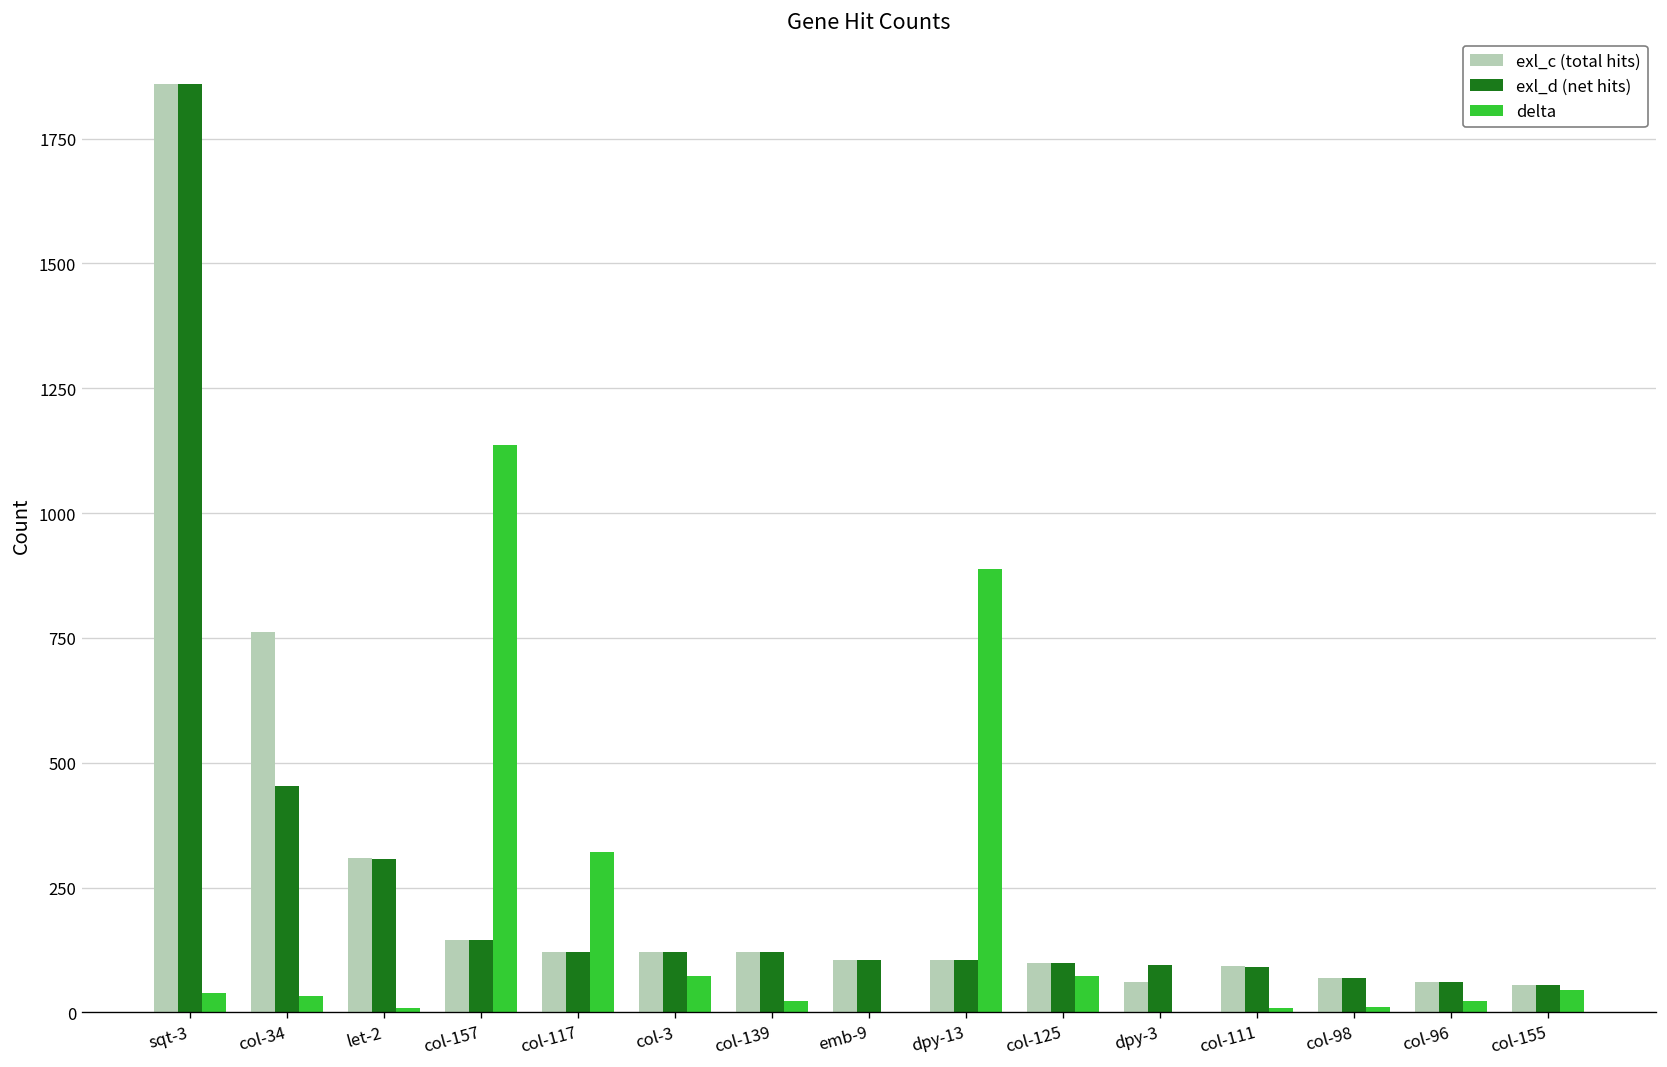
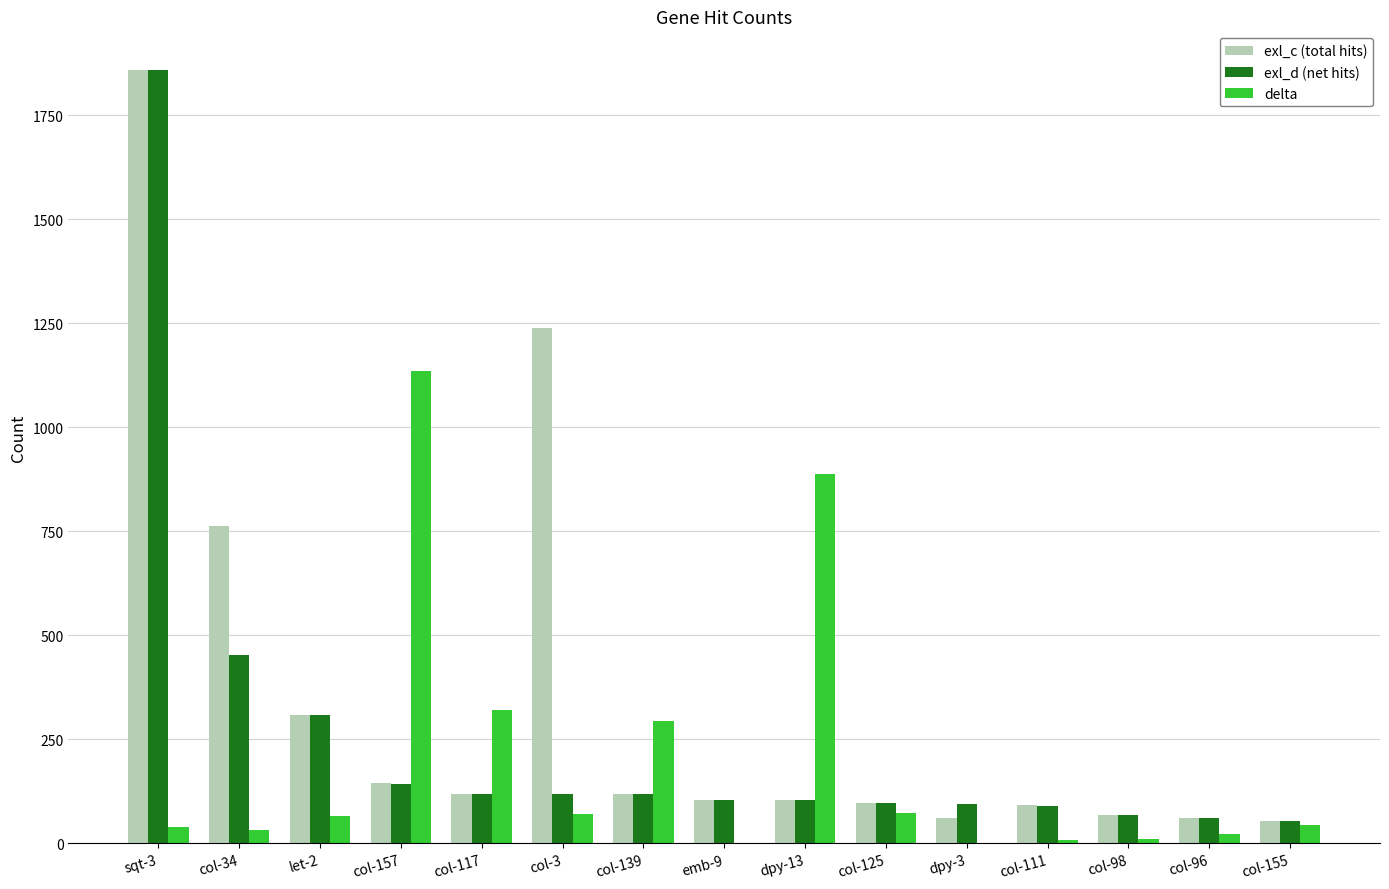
delta, let-2: 10 -> 70
exl_c (total hits), col-3: 120 -> 1240
delta, col-139: 20 -> 290
